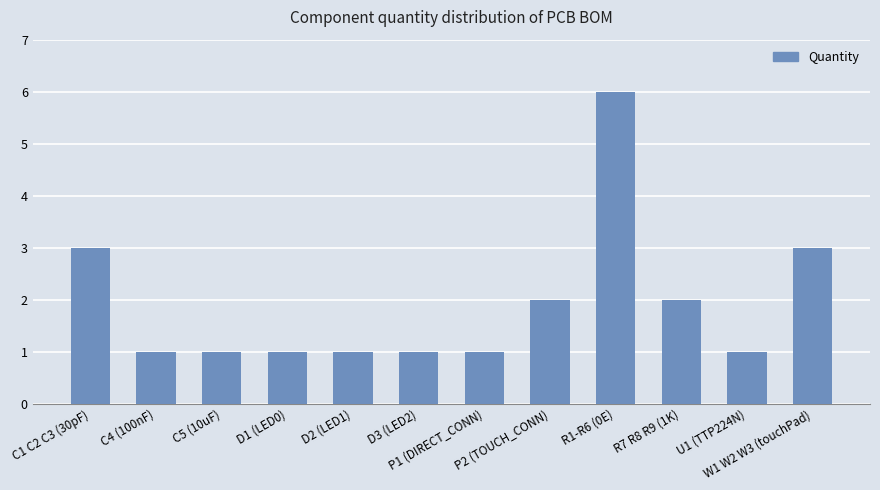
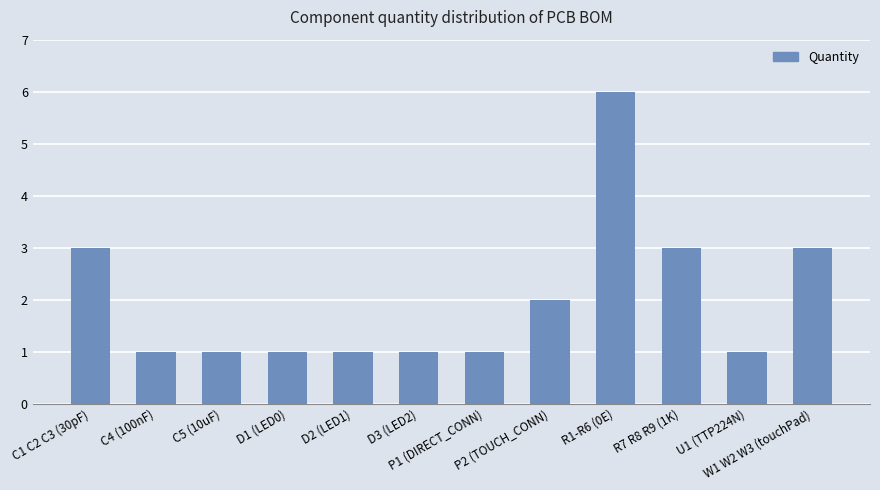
R7 R8 R9 (1K): 2 -> 3
